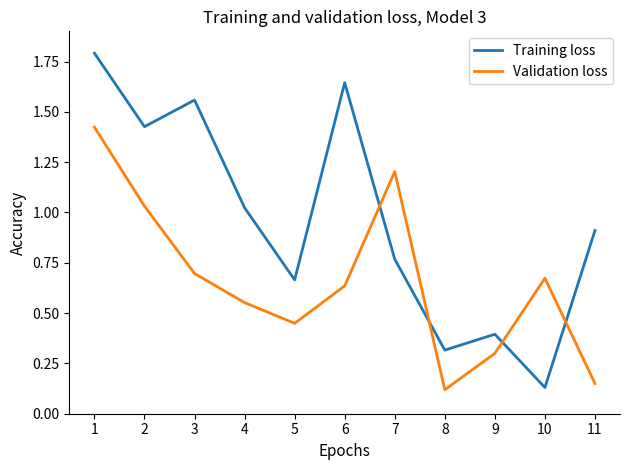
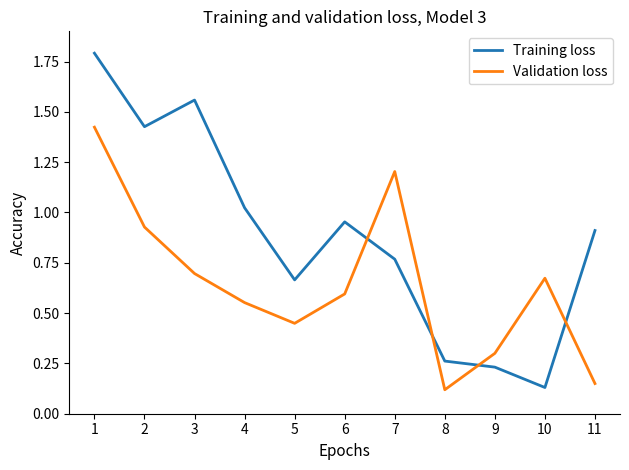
Validation loss, 2: 1.03 -> 0.93
Training loss, 6: 1.64 -> 0.95
Validation loss, 6: 0.64 -> 0.60
Training loss, 8: 0.32 -> 0.26
Training loss, 9: 0.39 -> 0.23
